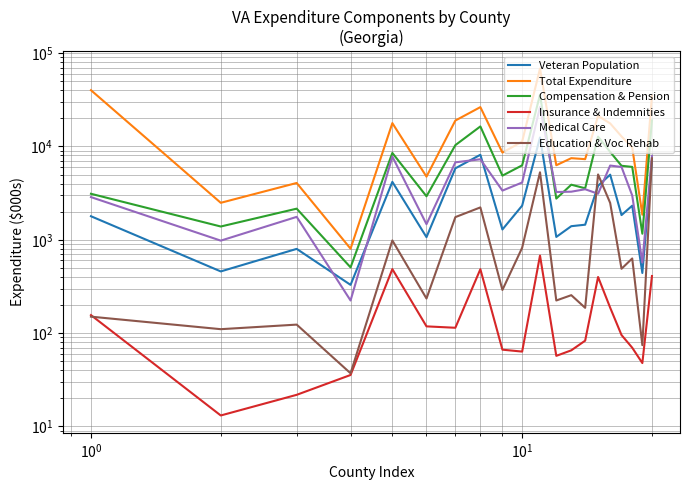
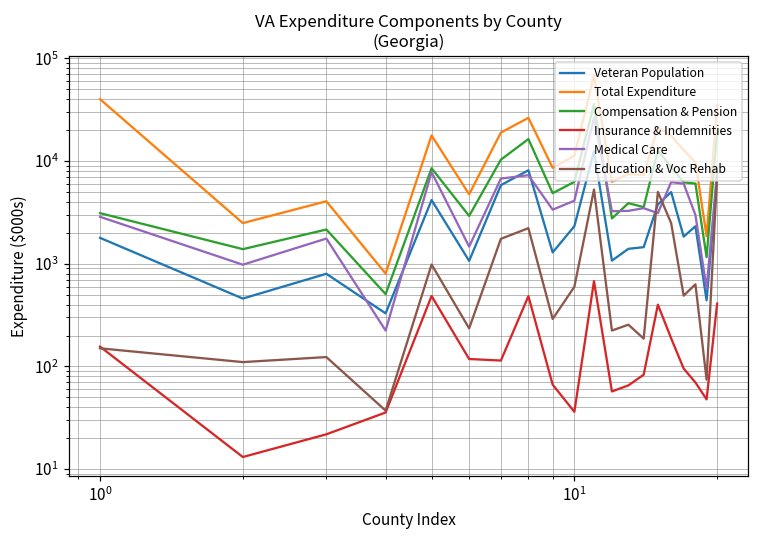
Insurance & Indemnities, 10^1: 60 -> 36
Education & Voc Rehab, 10^1: 800 -> 600
